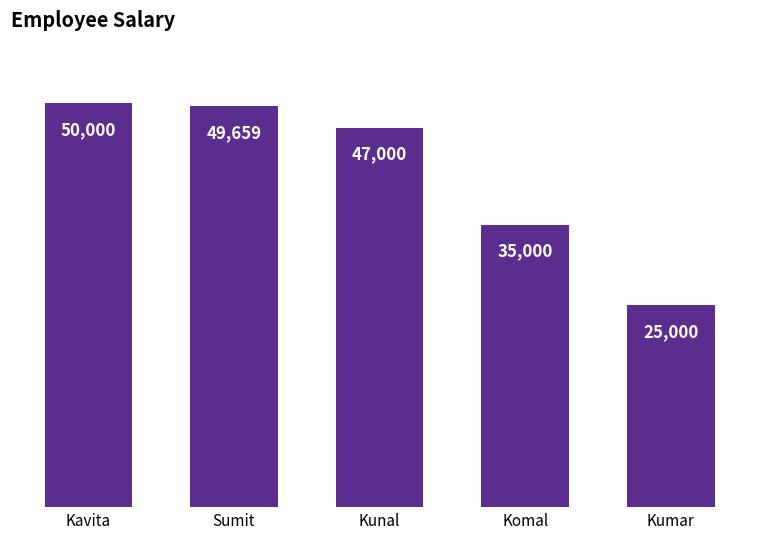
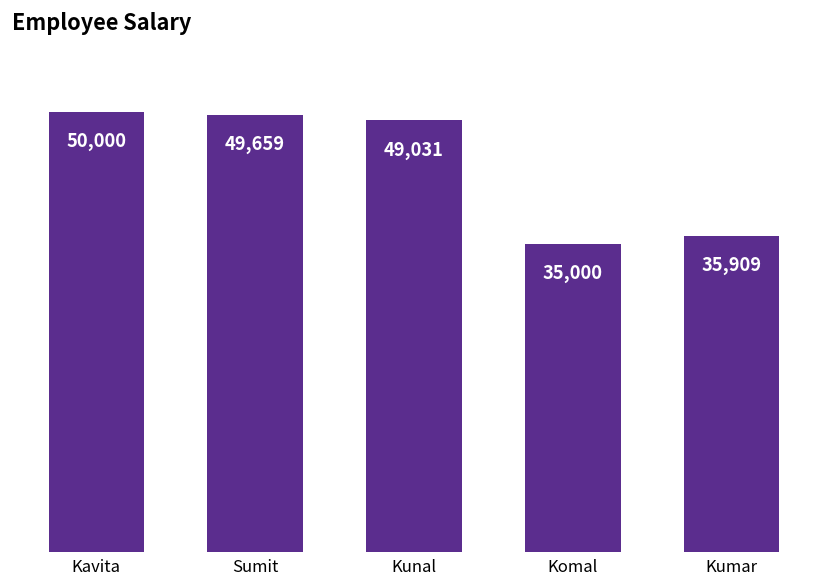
Kunal: 47,000 -> 49,031
Kumar: 25,000 -> 35,909
